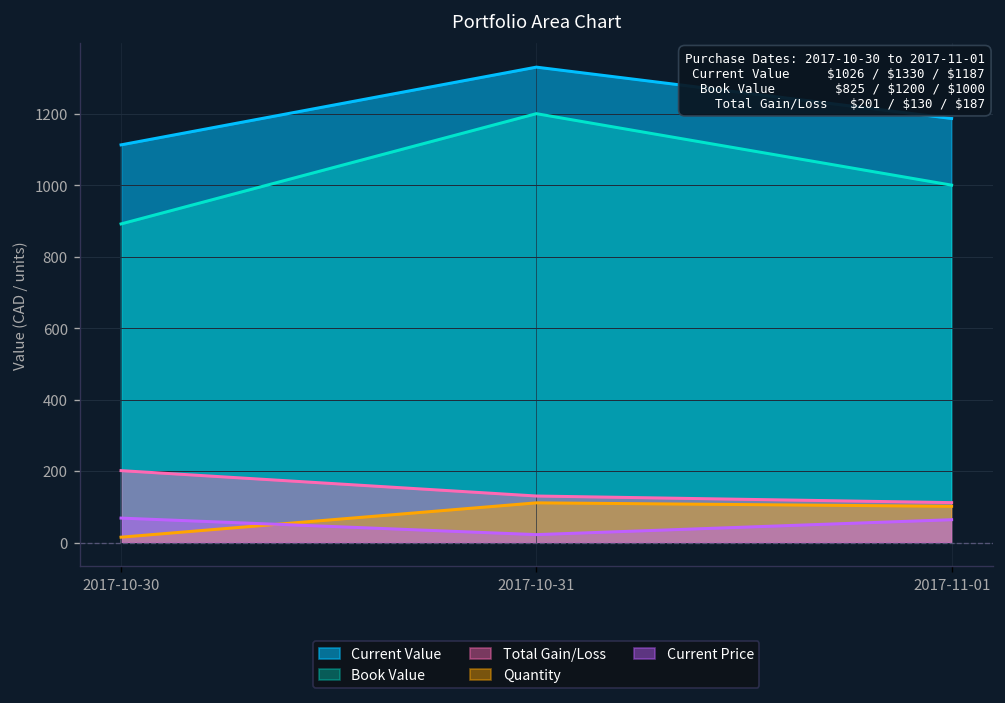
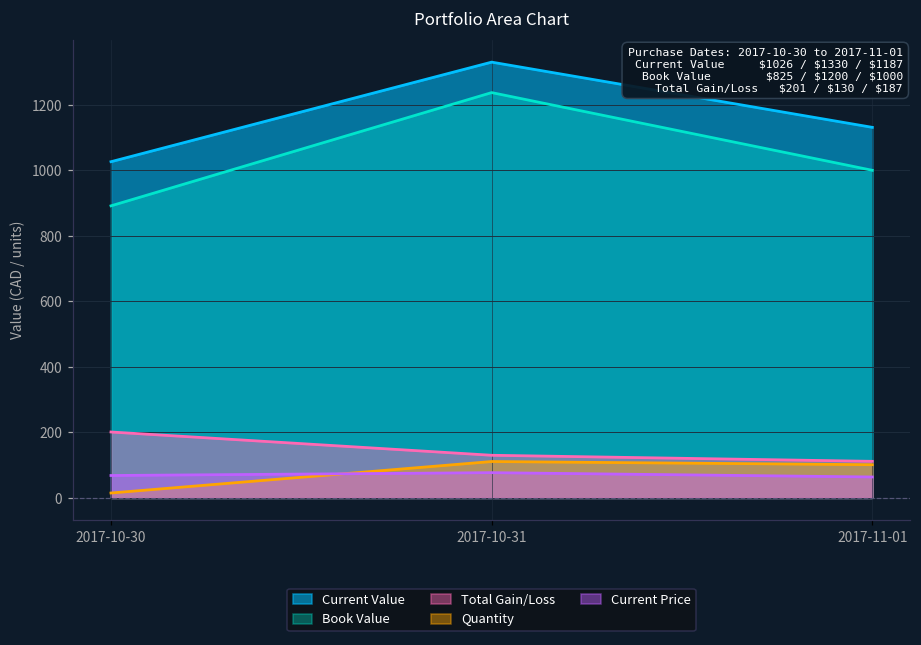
Current Value, 2017-10-30: 1110 -> 1030
Book Value, 2017-10-31: 1200 -> 1240
Current Price, 2017-10-31: 20 -> 80
Current Value, 2017-11-01: 1190 -> 1130
